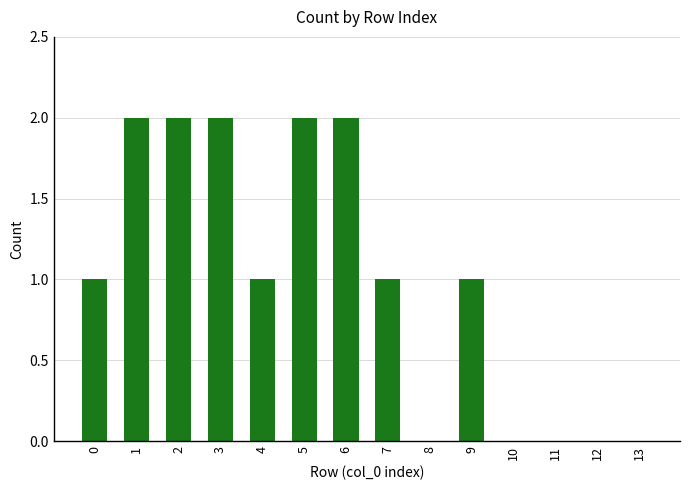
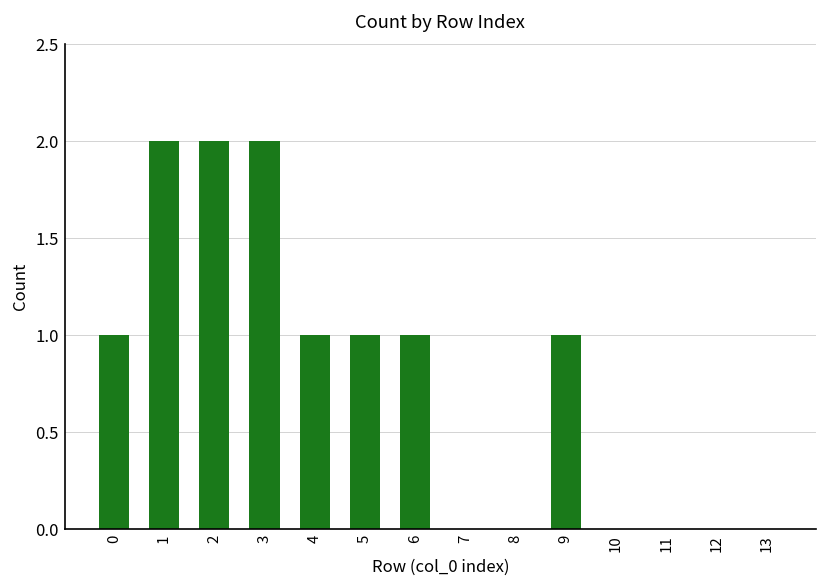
5: 2 -> 1
6: 2 -> 1
7: 1 -> 0
